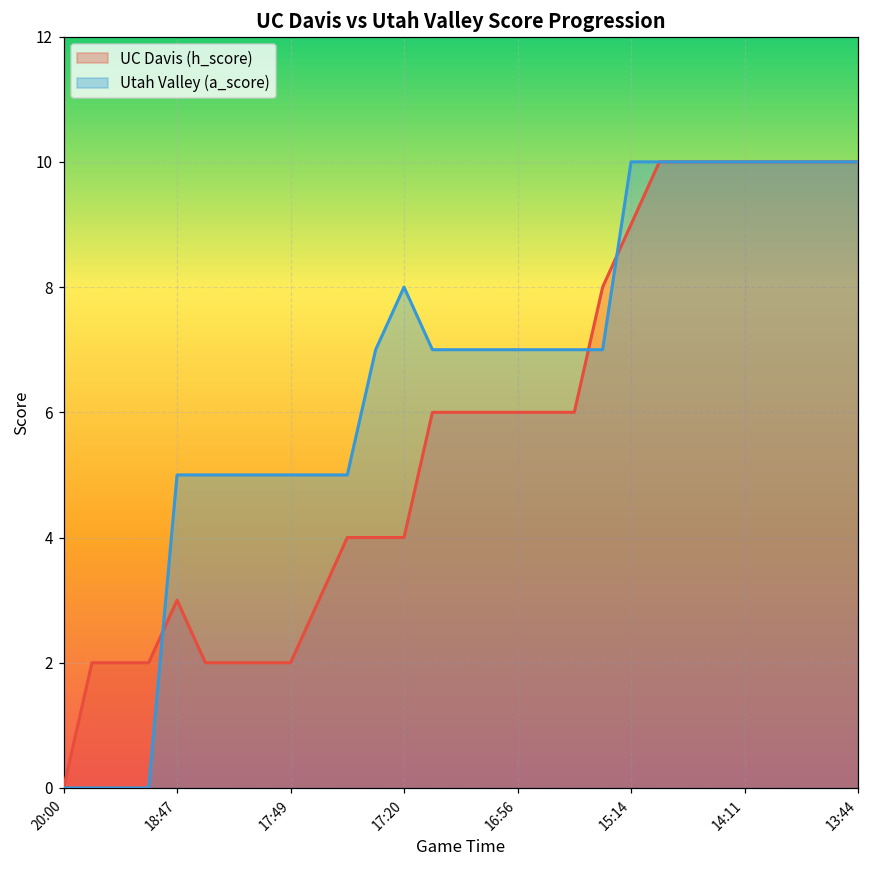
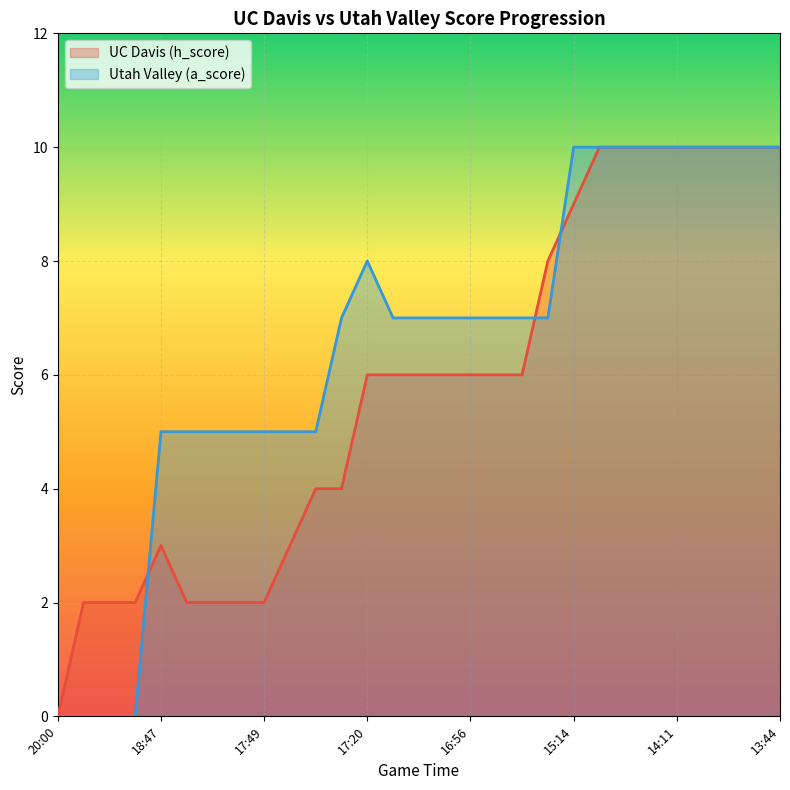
UC Davis (h_score), 17:20: 4 -> 6
